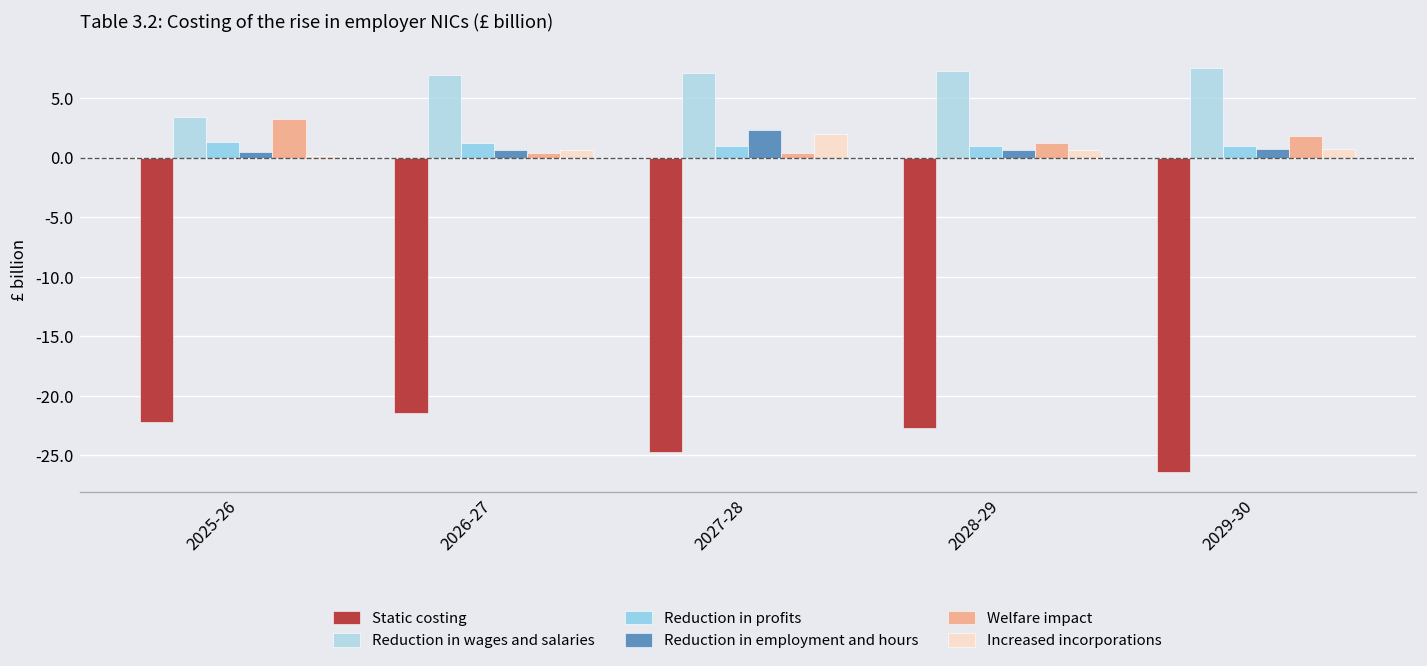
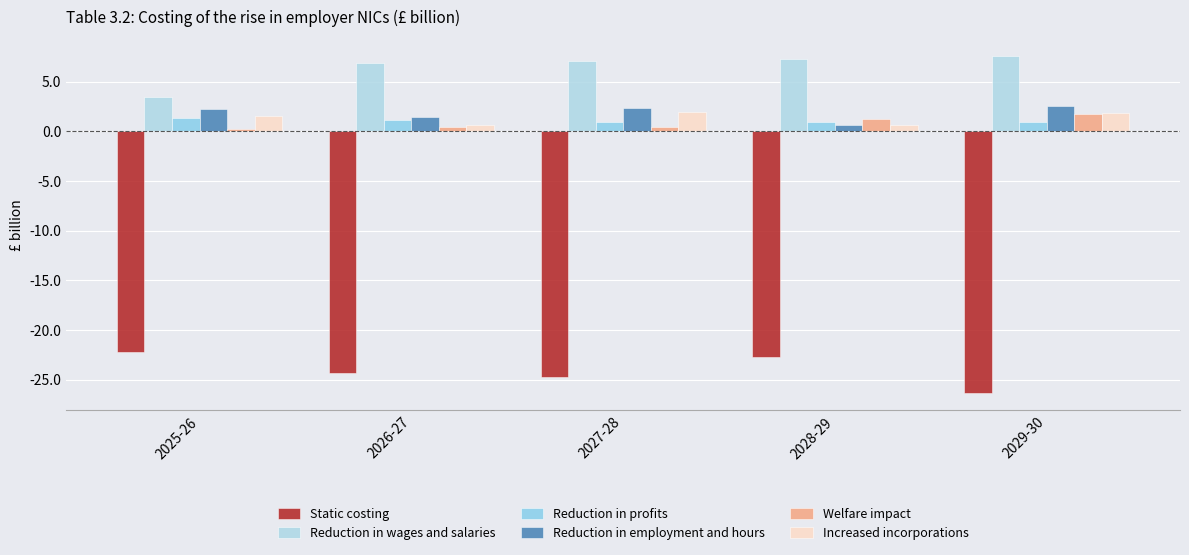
Reduction in employment and hours, 2025-26: 0 -> 2
Welfare impact, 2025-26: 3 -> 0
Increased incorporations, 2025-26: 0 -> 2
Static costing, 2026-27: -21 -> -24
Reduction in employment and hours, 2026-27: 0.6 -> 1.4
Reduction in employment and hours, 2029-30: 1 -> 3
Increased incorporations, 2029-30: 1 -> 2
